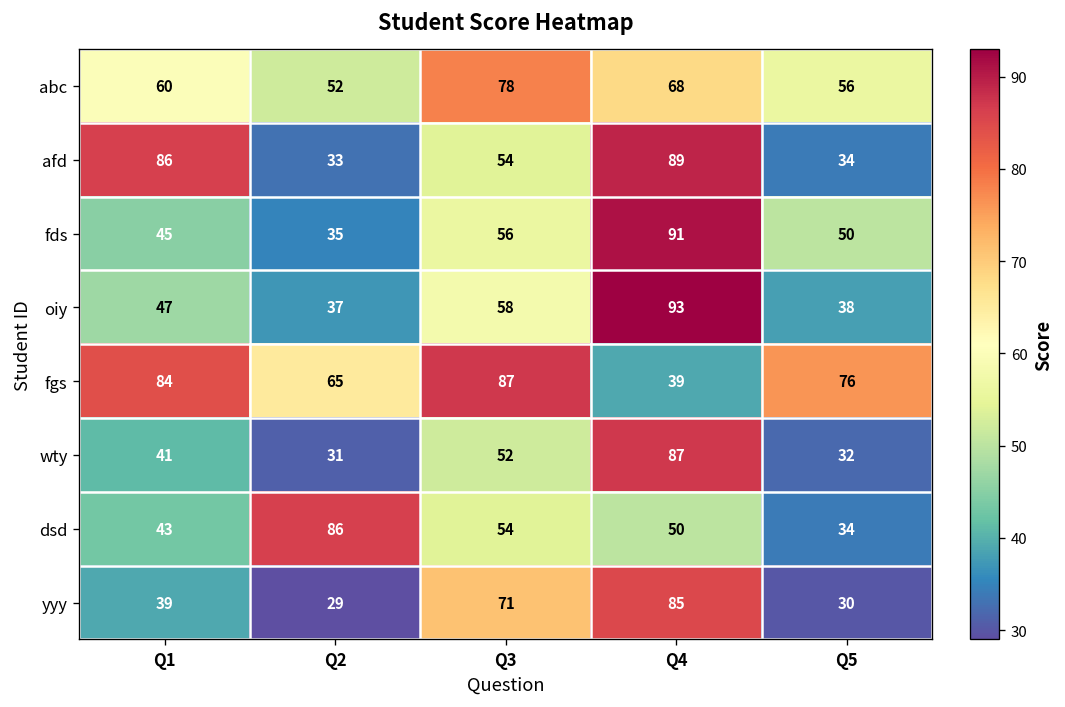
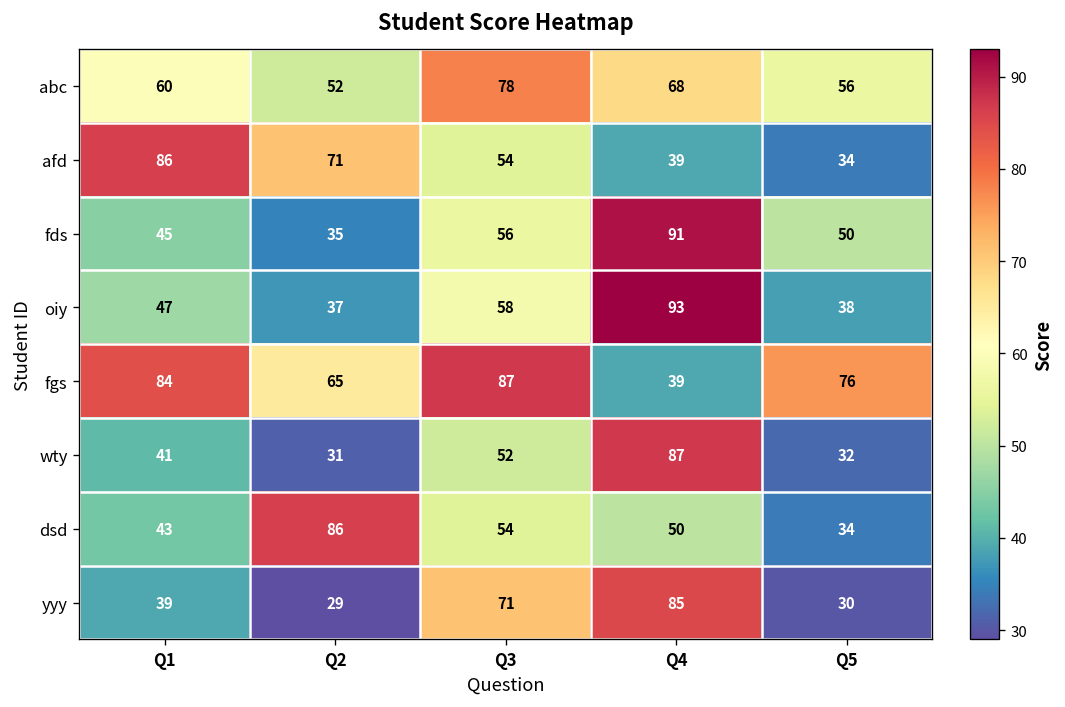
afd, Q2: 33 -> 71
afd, Q4: 89 -> 39
